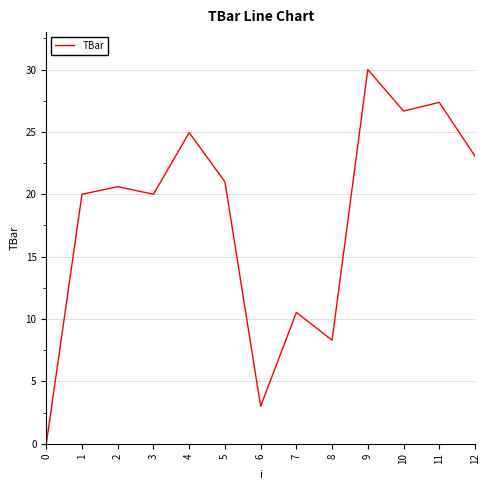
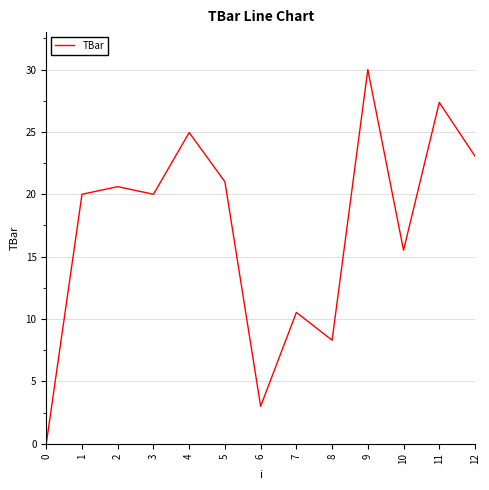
10: 26.7 -> 15.5
